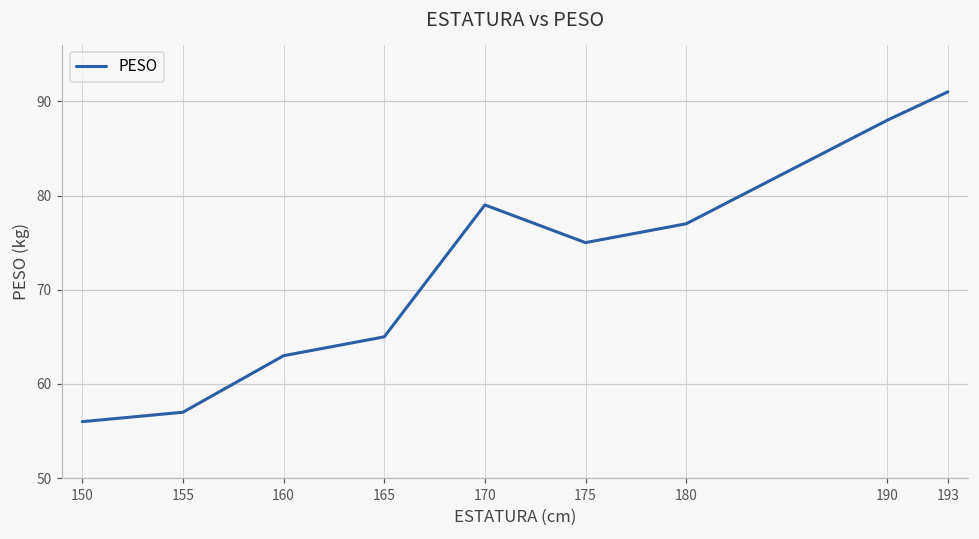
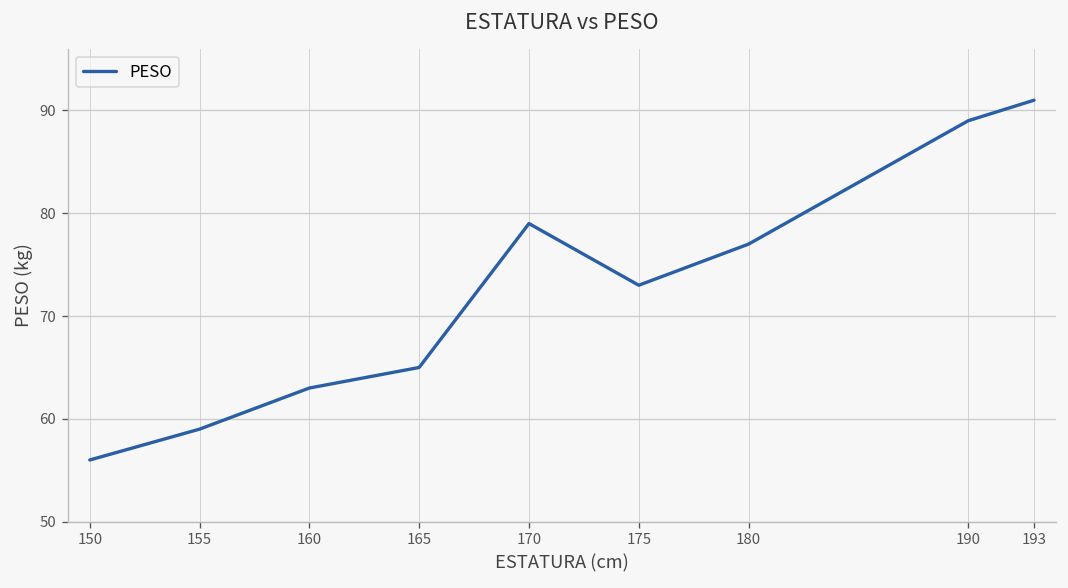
155: 57 -> 59
175: 75 -> 73
190: 88 -> 89
